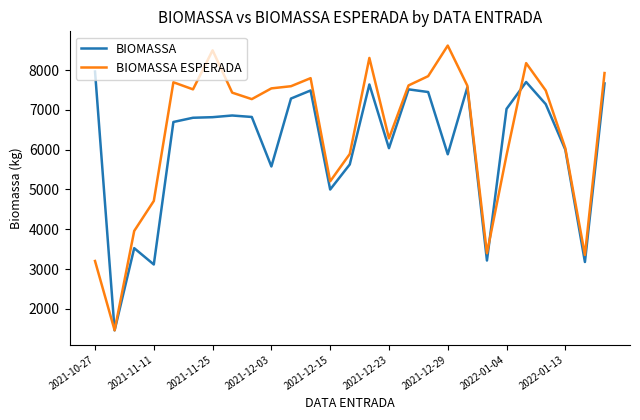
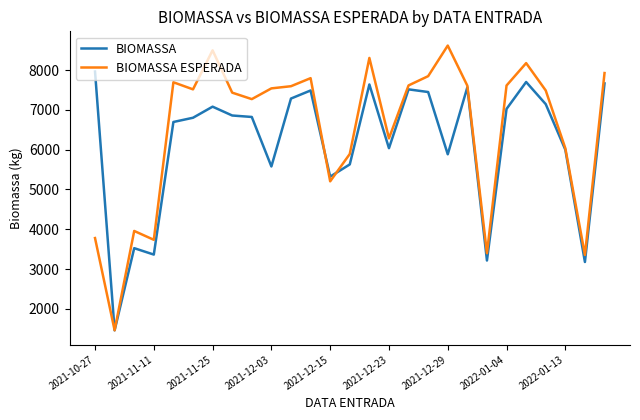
BIOMASSA ESPERADA, 2021-10-27: 3200 -> 3800
BIOMASSA, 2021-11-11: 3100 -> 3400
BIOMASSA ESPERADA, 2021-11-11: 4700 -> 3700
BIOMASSA, 2021-11-25: 6800 -> 7100
BIOMASSA, 2021-12-15: 5000 -> 5300
BIOMASSA ESPERADA, 2022-01-04: 5900 -> 7600
